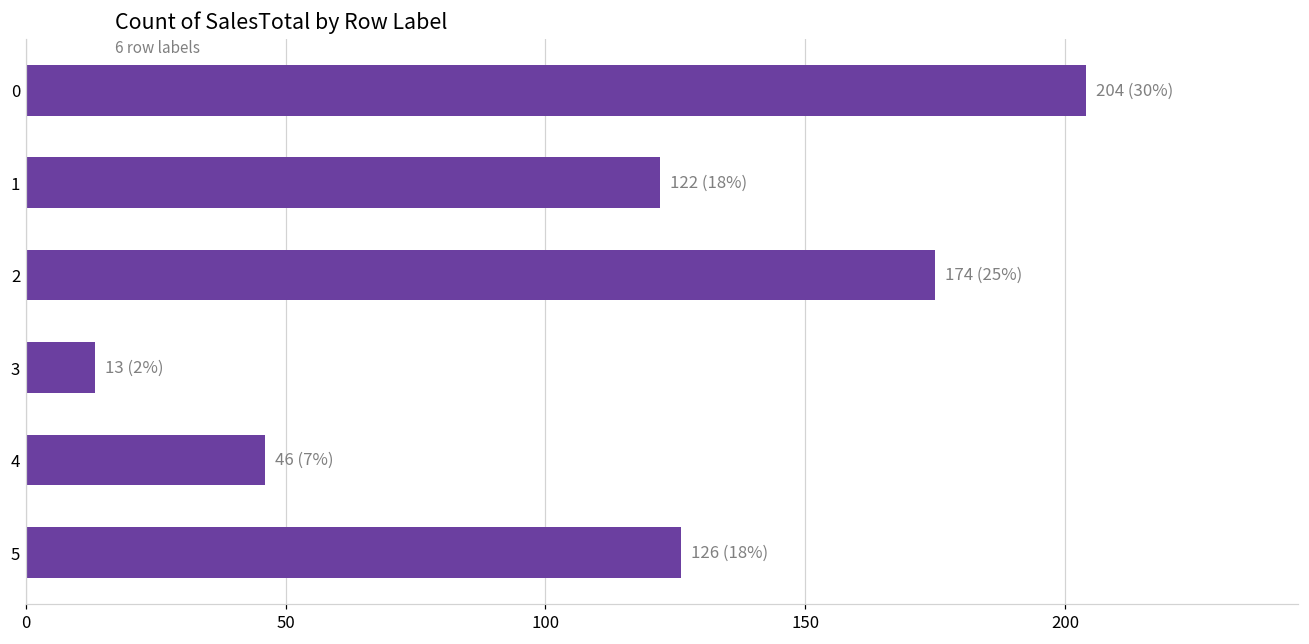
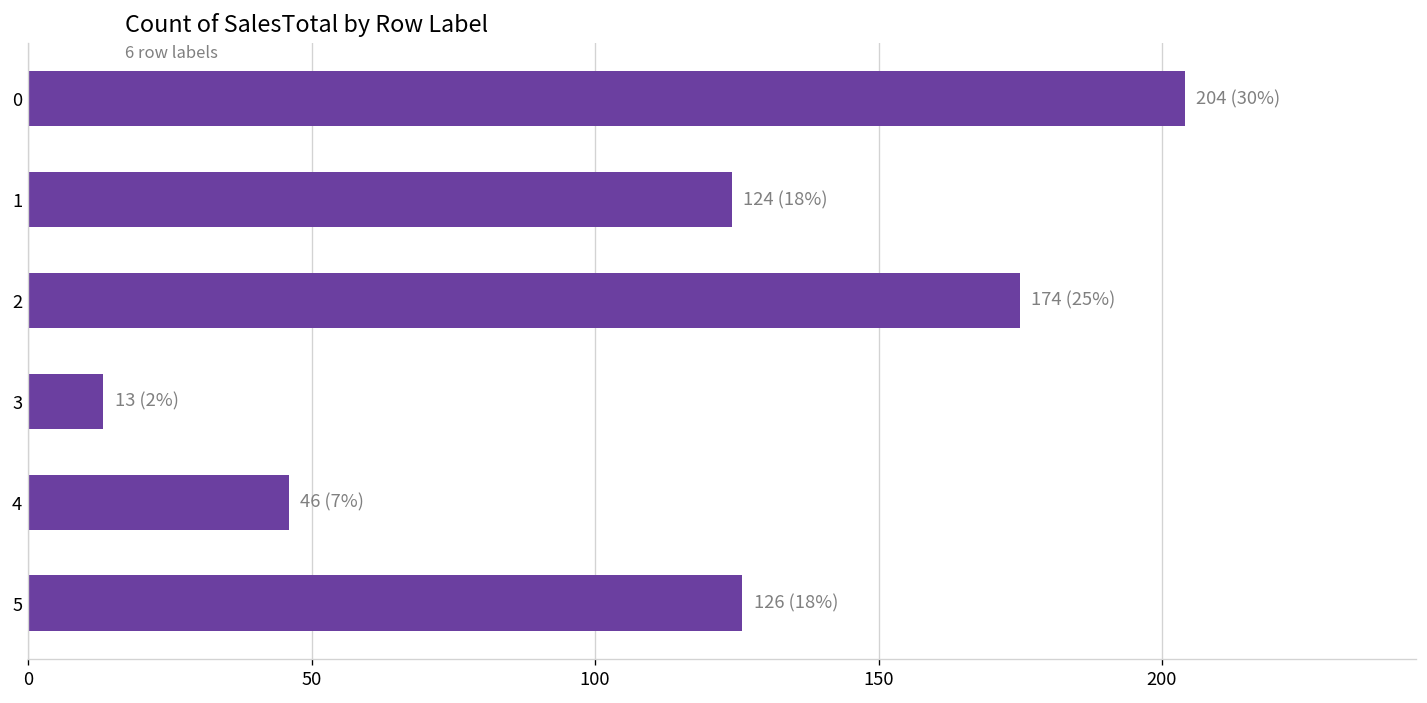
1: 122 -> 124
